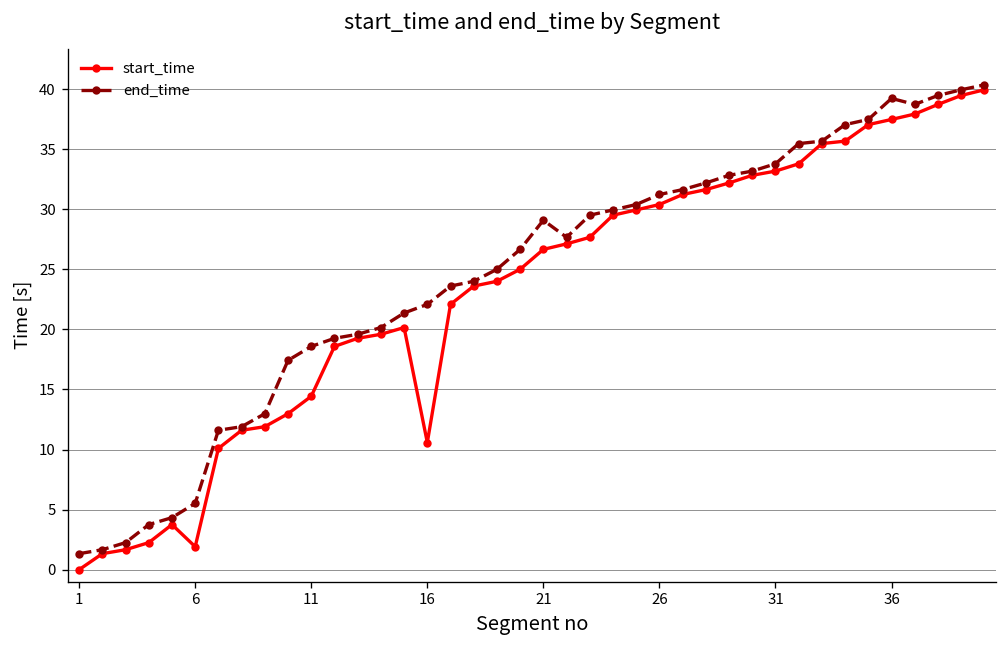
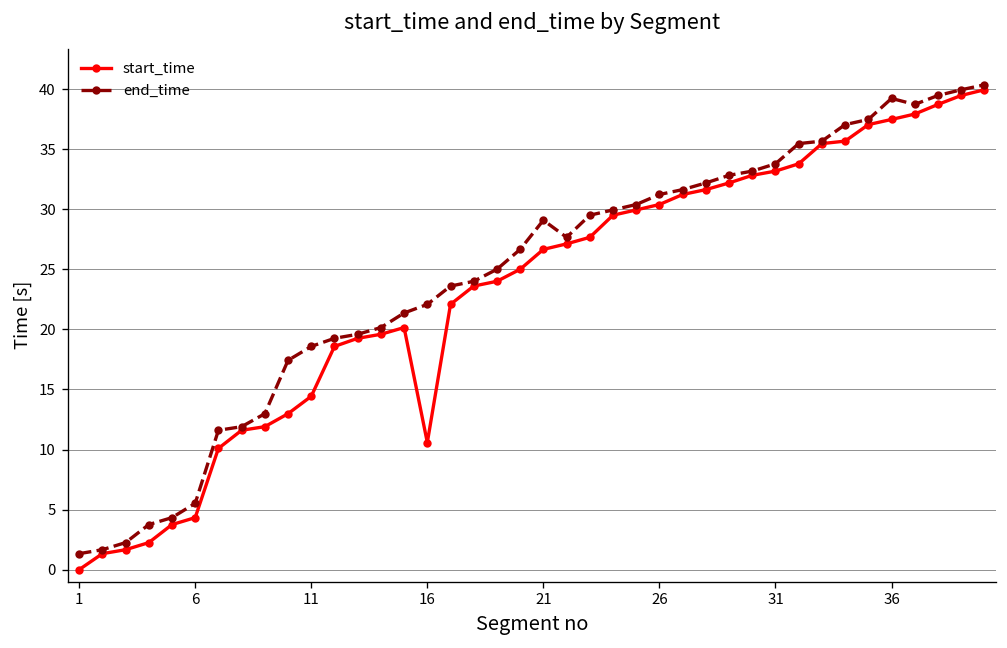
start_time, 6: 1.9 -> 4.3
